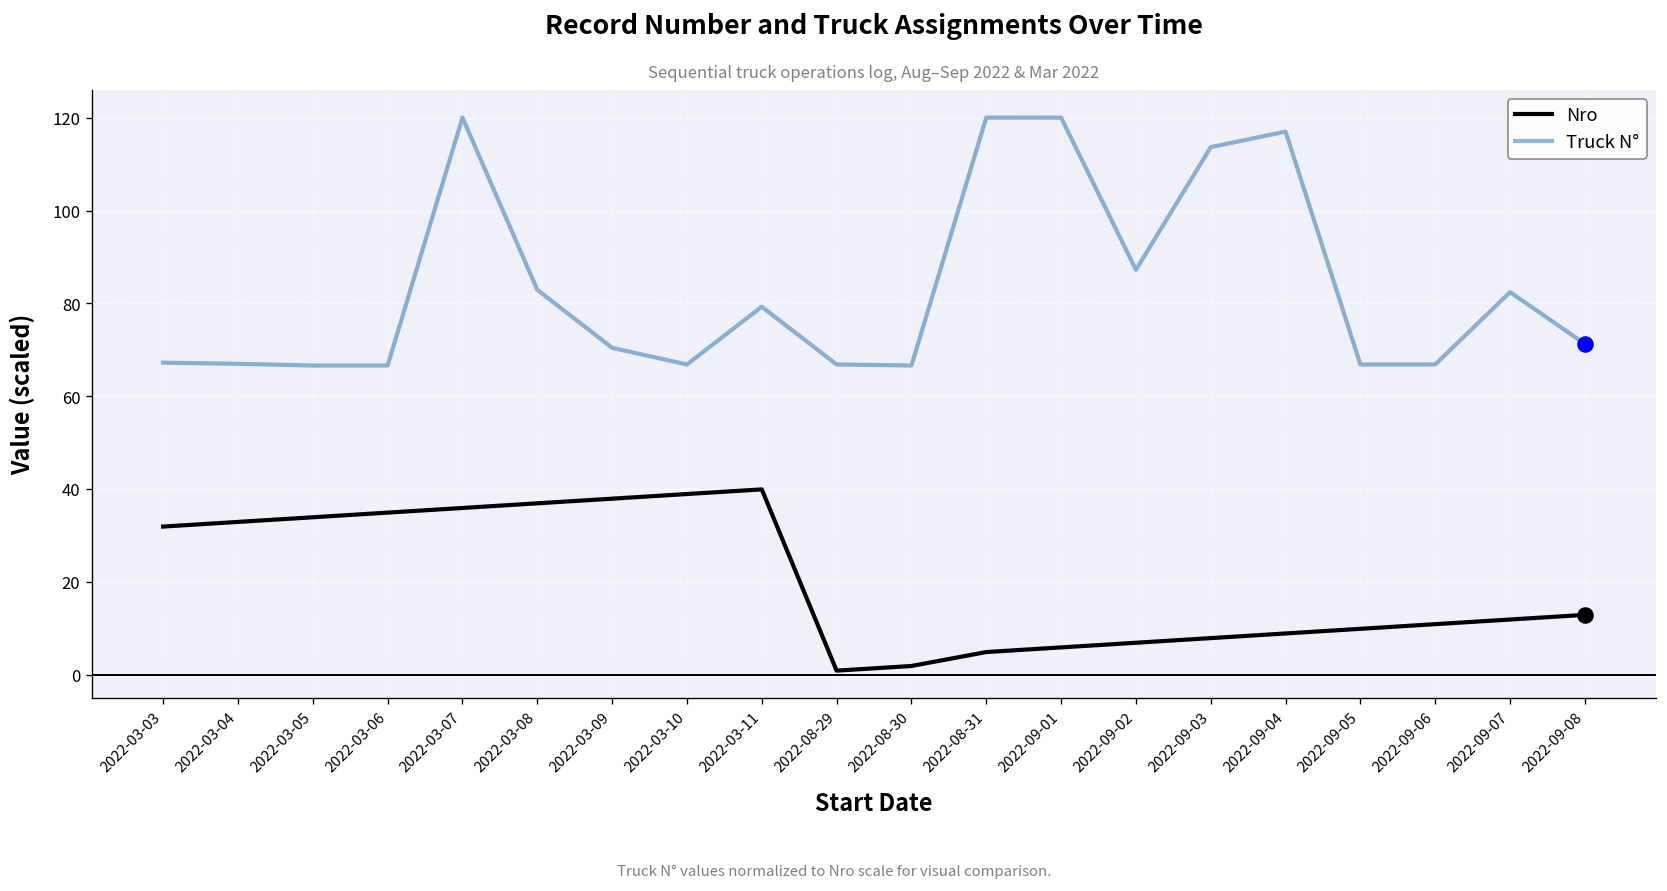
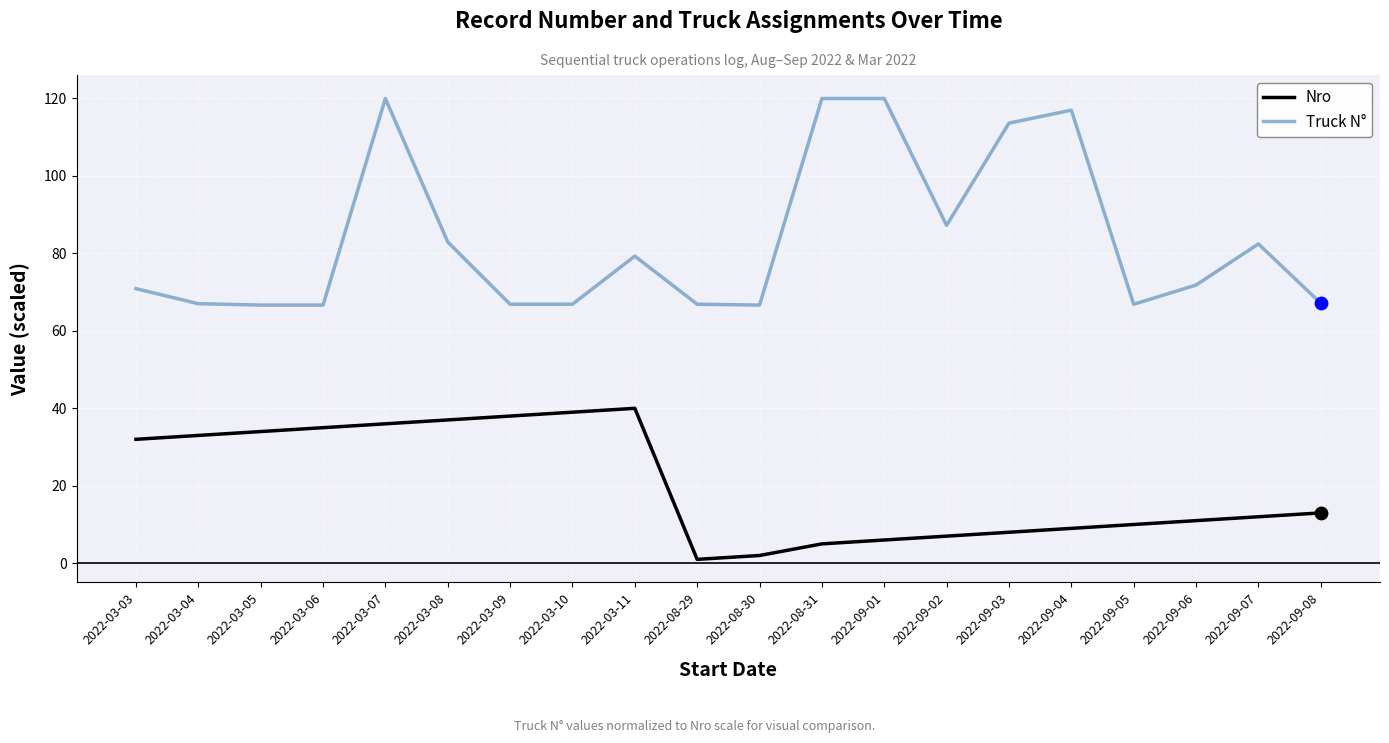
Truck N°, 2022-03-03: 67 -> 71
Truck N°, 2022-03-09: 70 -> 67
Truck N°, 2022-09-06: 67 -> 72
Truck N°, 2022-09-08: 71 -> 67
